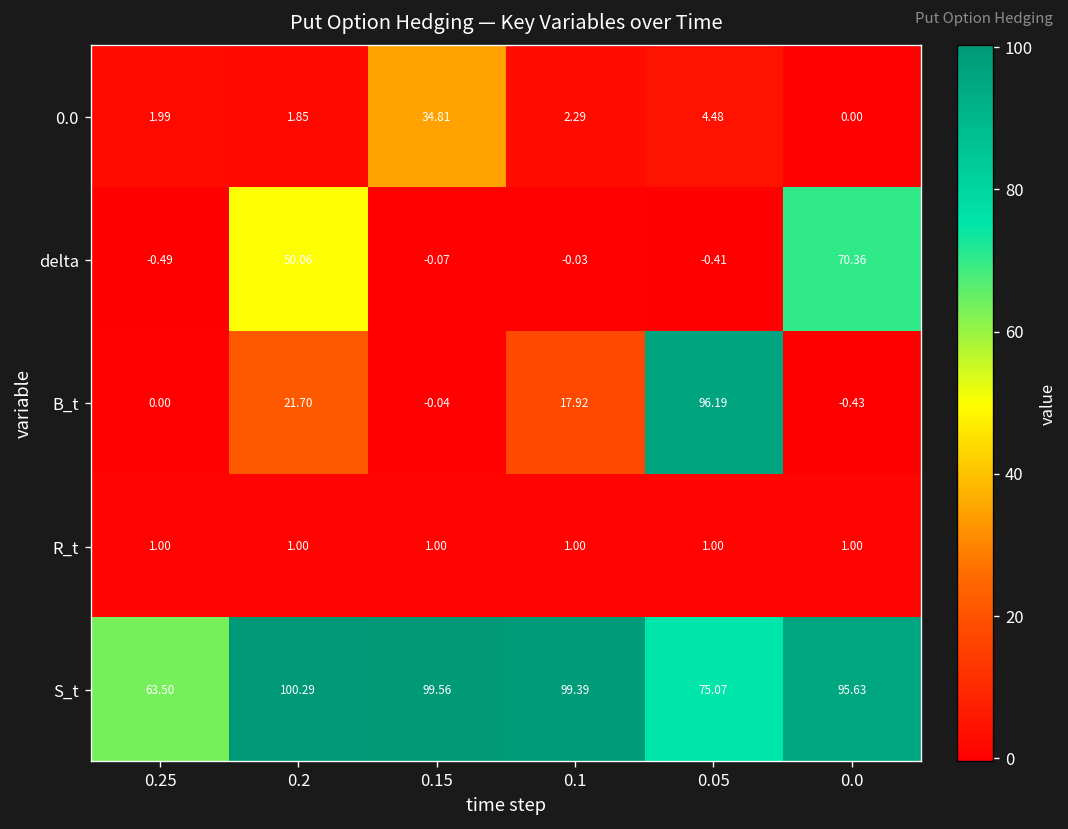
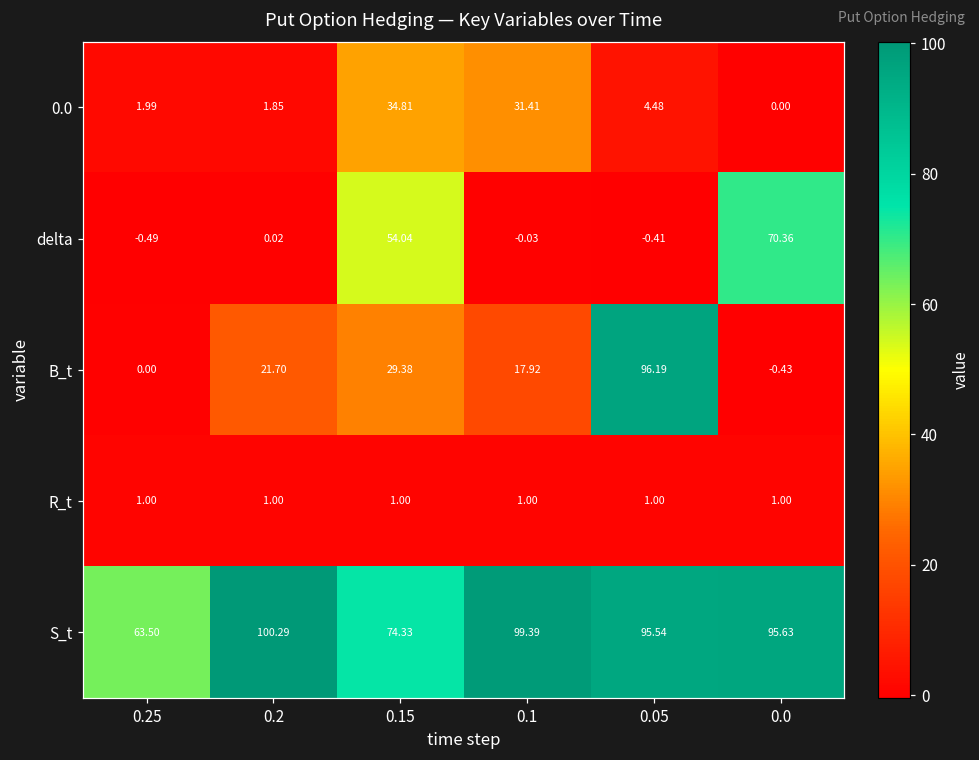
0.0, 0.1: 2.29 -> 31.41
delta, 0.2: 50.06 -> 0.02
delta, 0.15: -0.07 -> 54.04
B_t, 0.15: -0.04 -> 29.38
S_t, 0.15: 99.56 -> 74.33
S_t, 0.05: 75.07 -> 95.54
